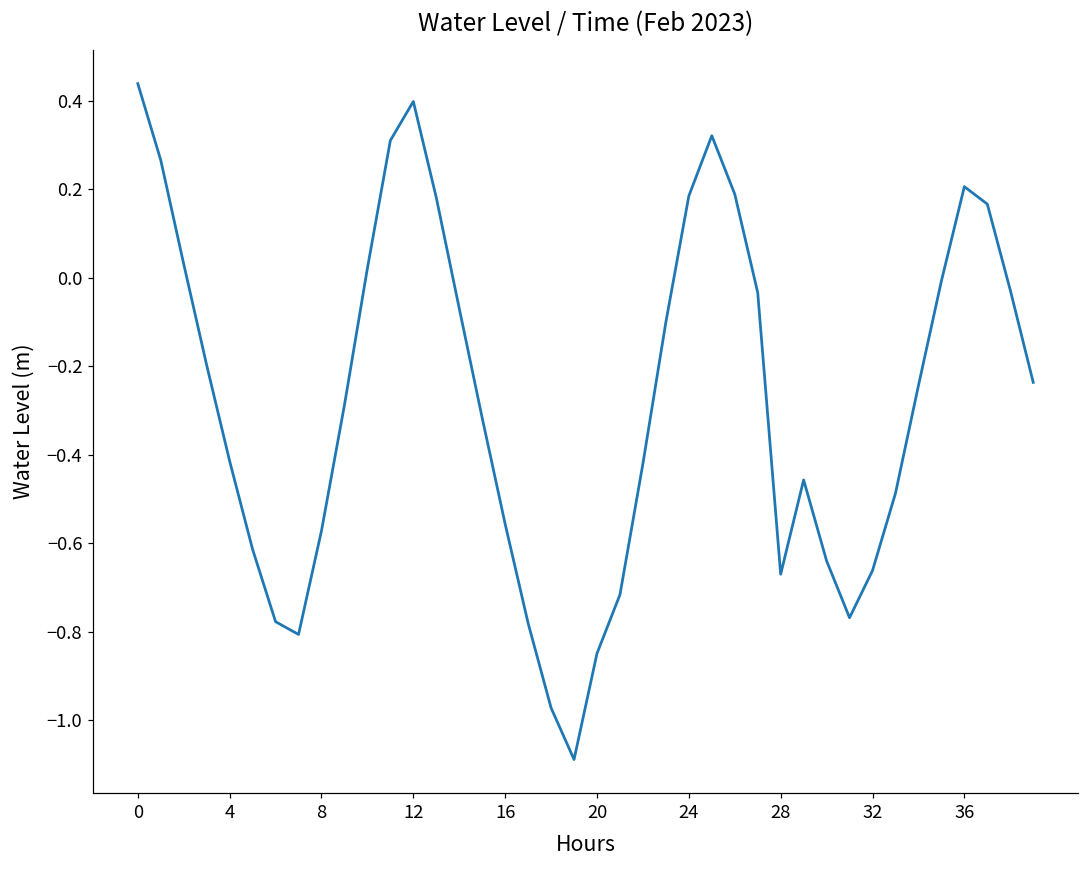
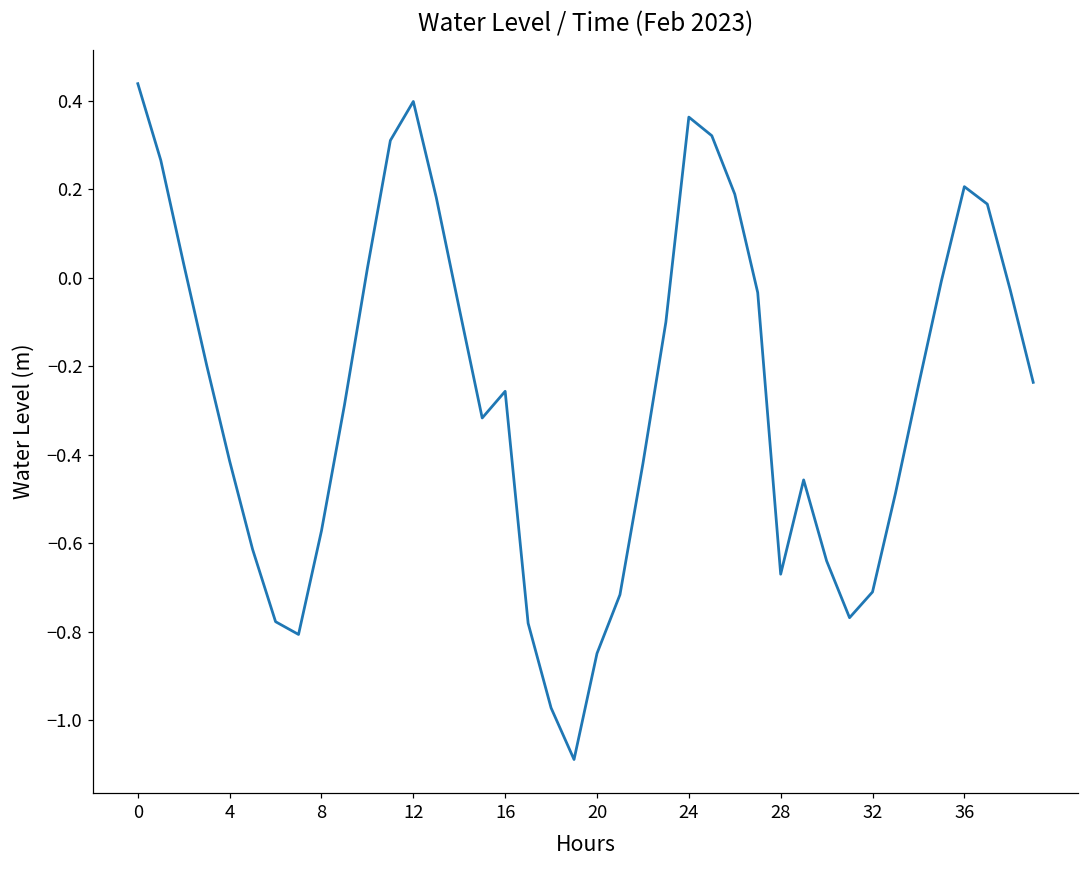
16: -0.56 -> -0.26
24: 0.18 -> 0.36
32: -0.66 -> -0.71
